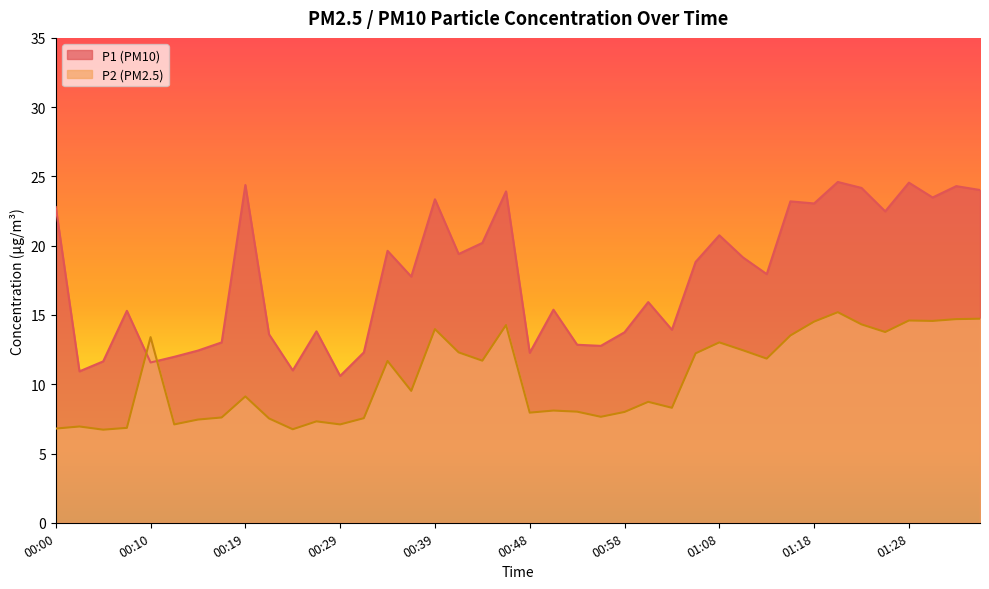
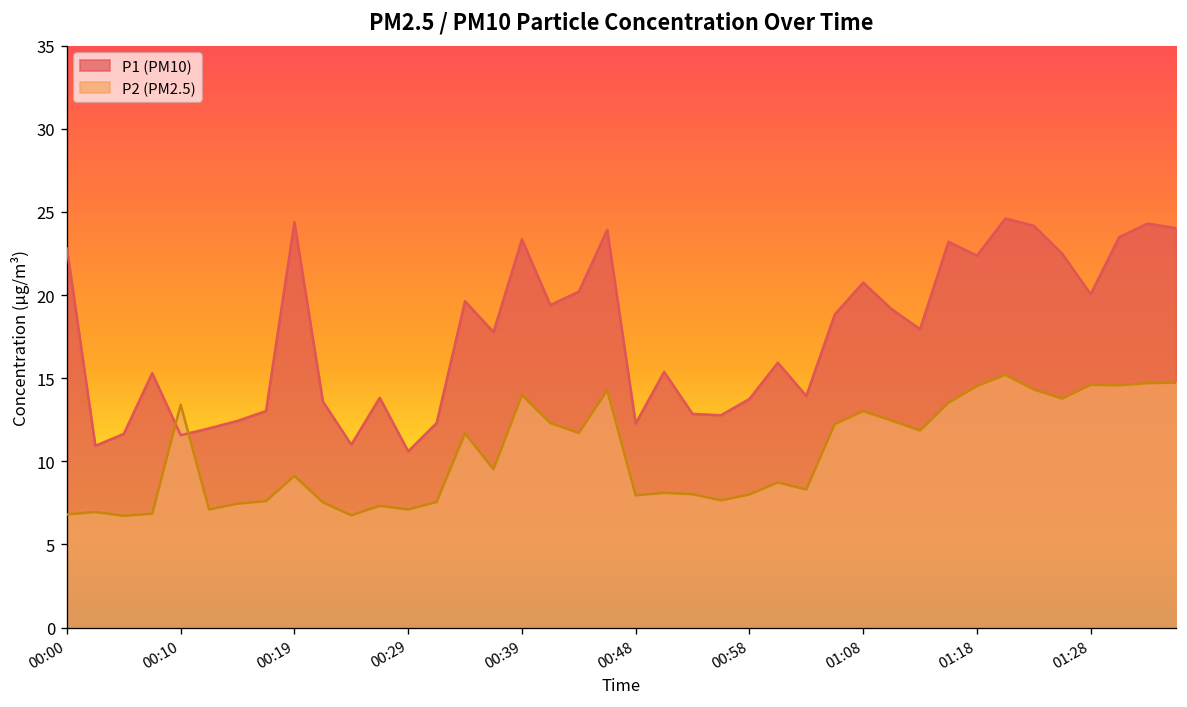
P1 (PM10), 01:18: 23.1 -> 22.4
P1 (PM10), 01:28: 24.6 -> 20.1
